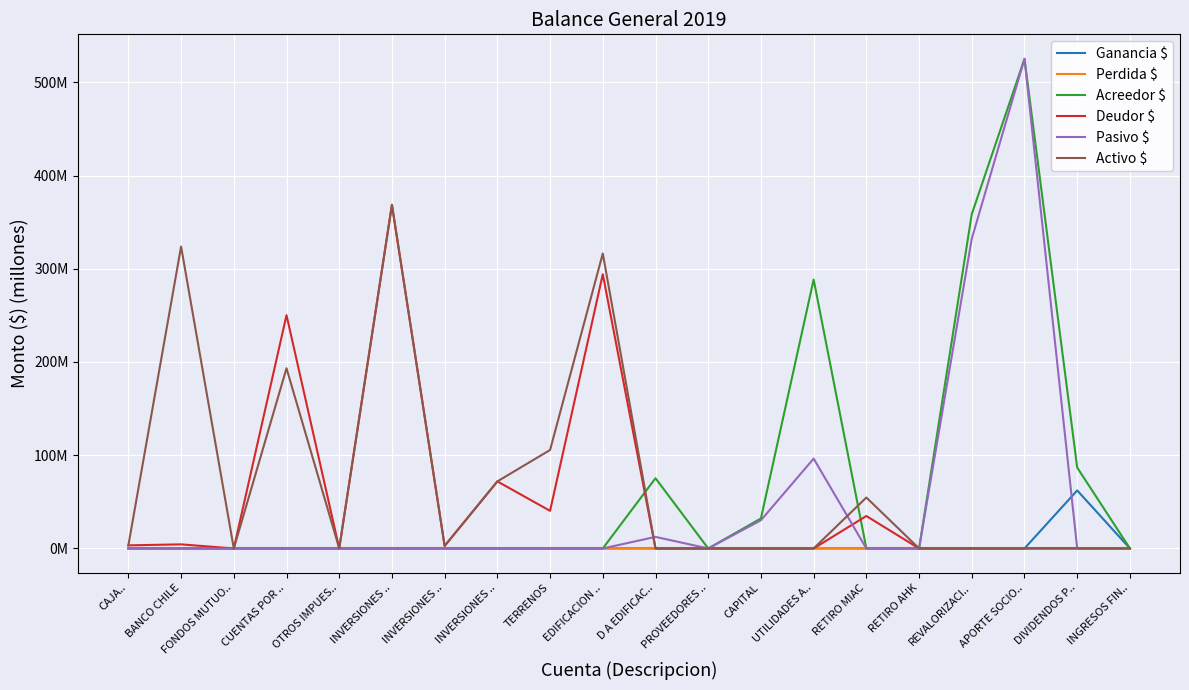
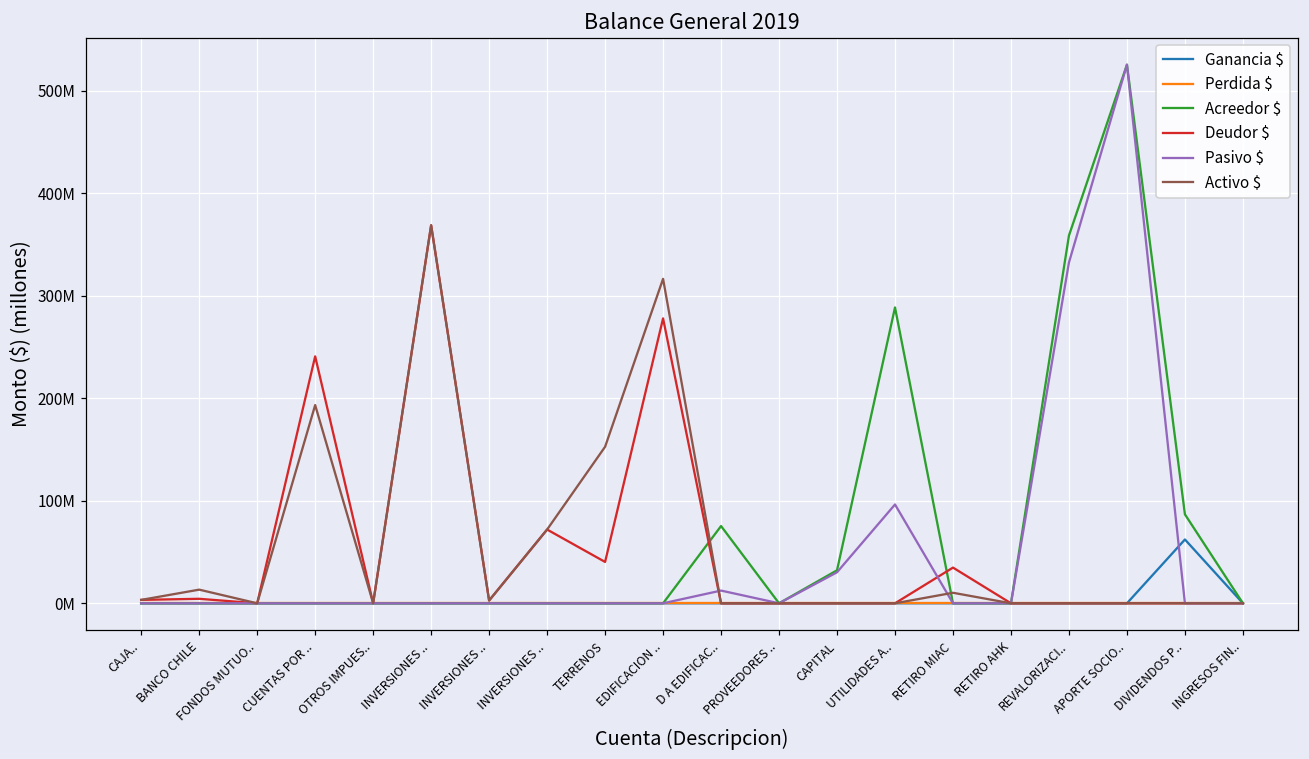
Activo $, BANCO CHILE: 320000000 -> 10000000
Deudor $, CUENTAS POR ..: 250000000 -> 240000000
Activo $, TERRENOS: 110000000 -> 150000000
Deudor $, EDIFICACION ..: 290000000 -> 280000000
Activo $, RETIRO MIAC: 50000000 -> 10000000
